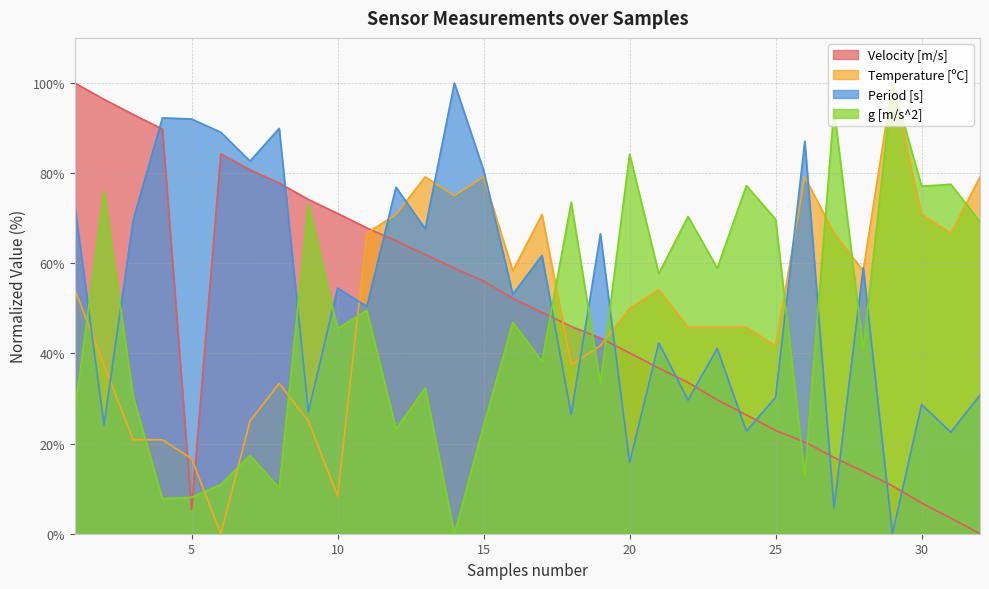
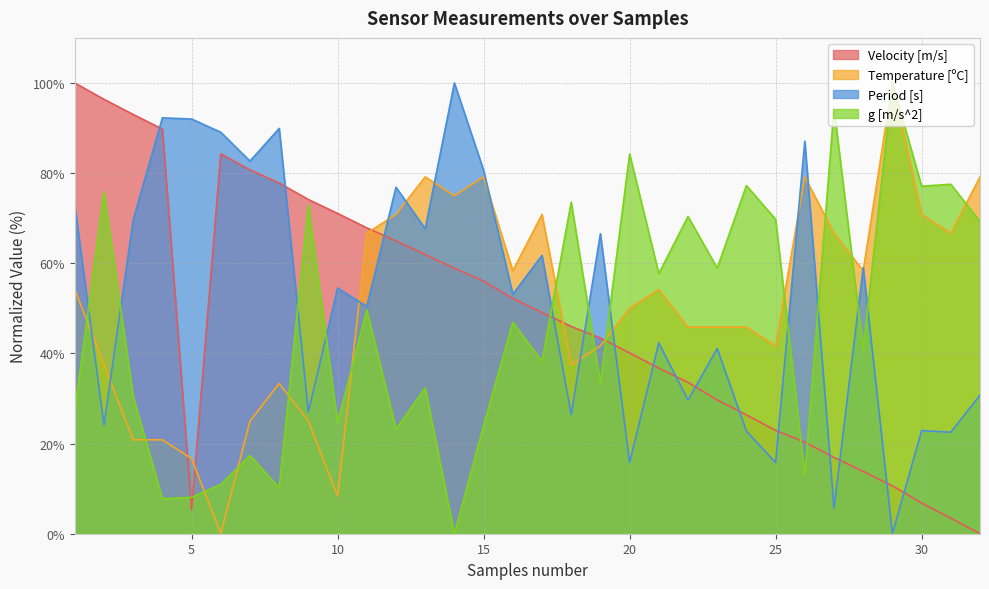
g [m/s^2], 10: 46% -> 25%
Period [s], 25: 30% -> 16%
Period [s], 30: 29% -> 23%
